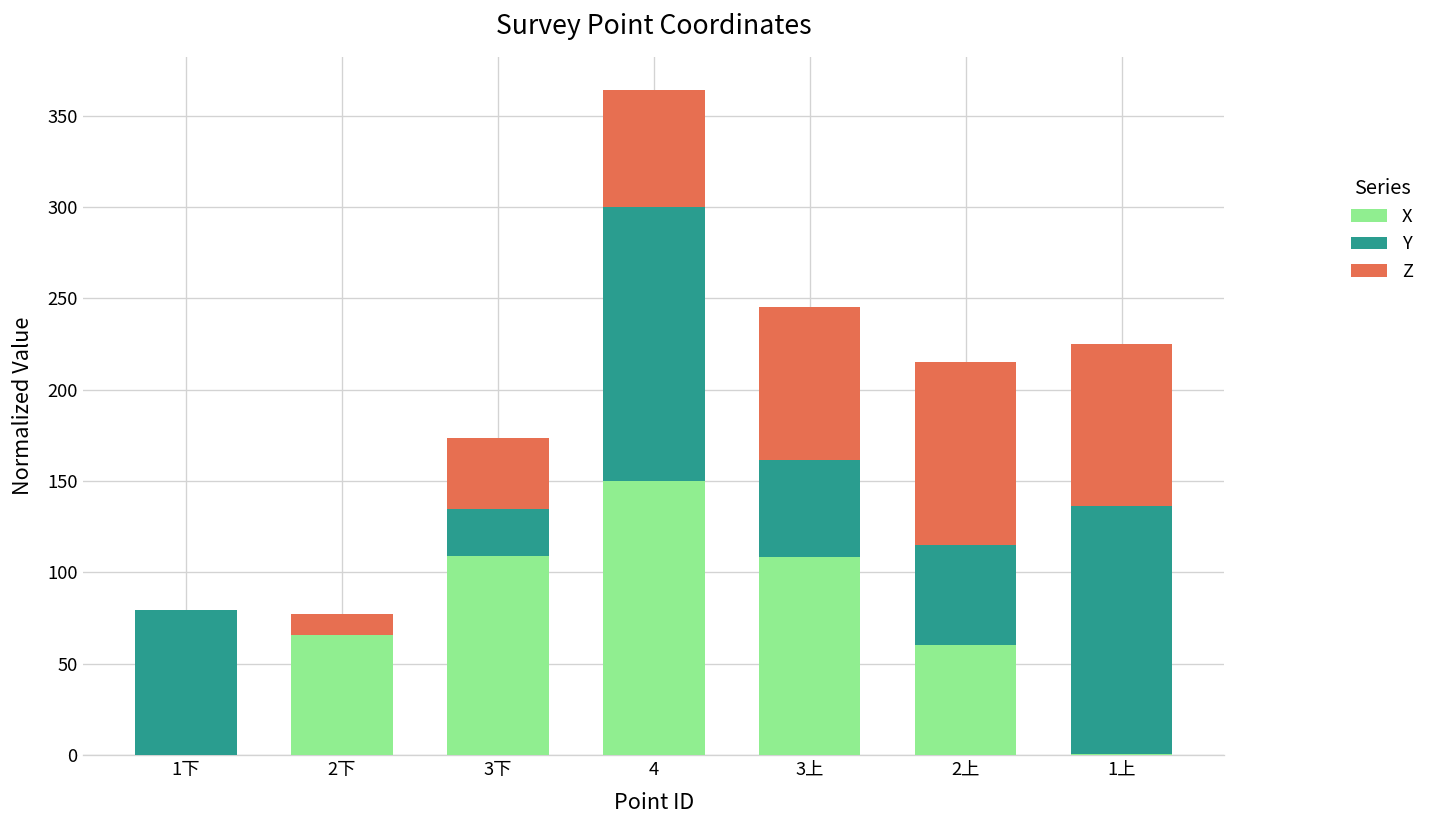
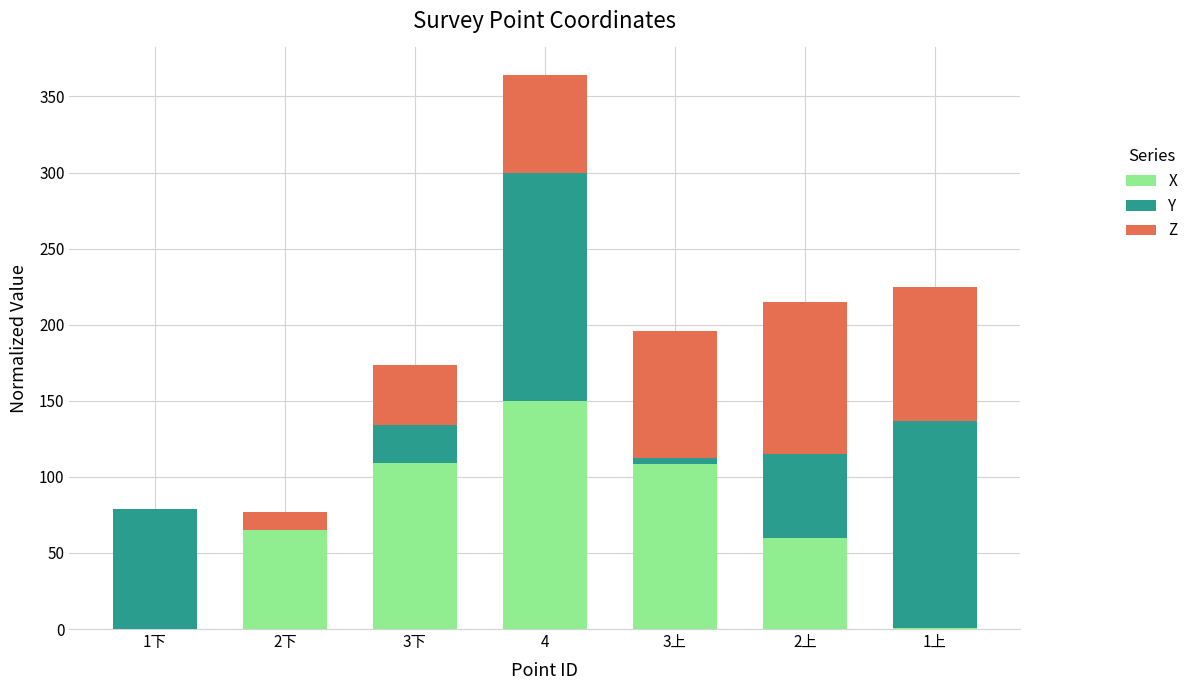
Y, 3上: 53 -> 4
